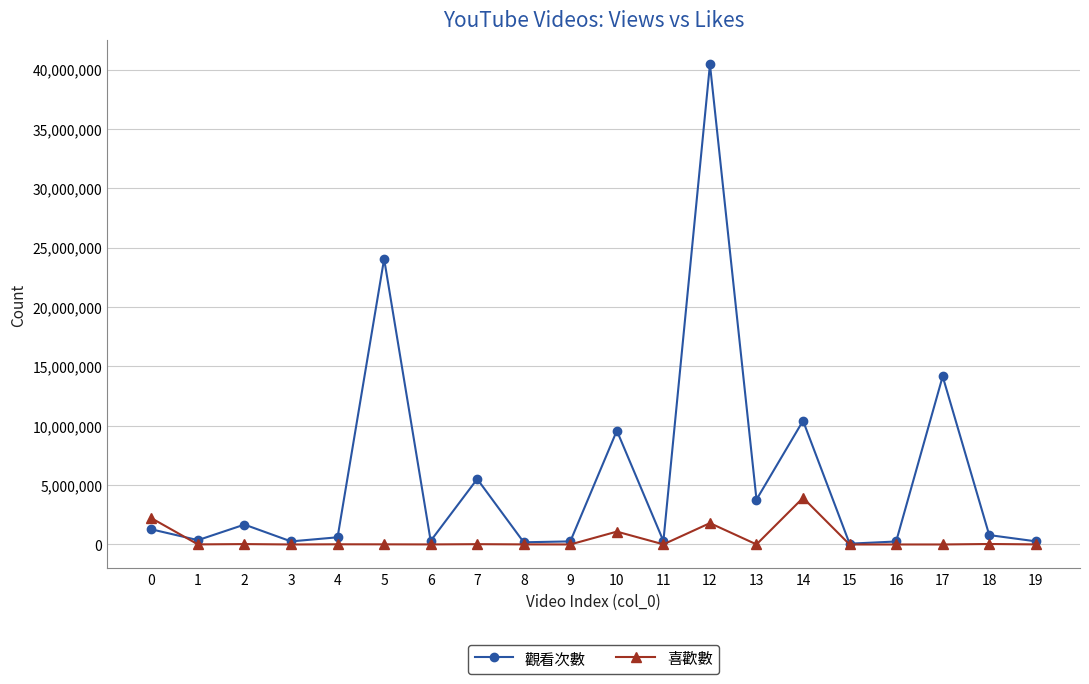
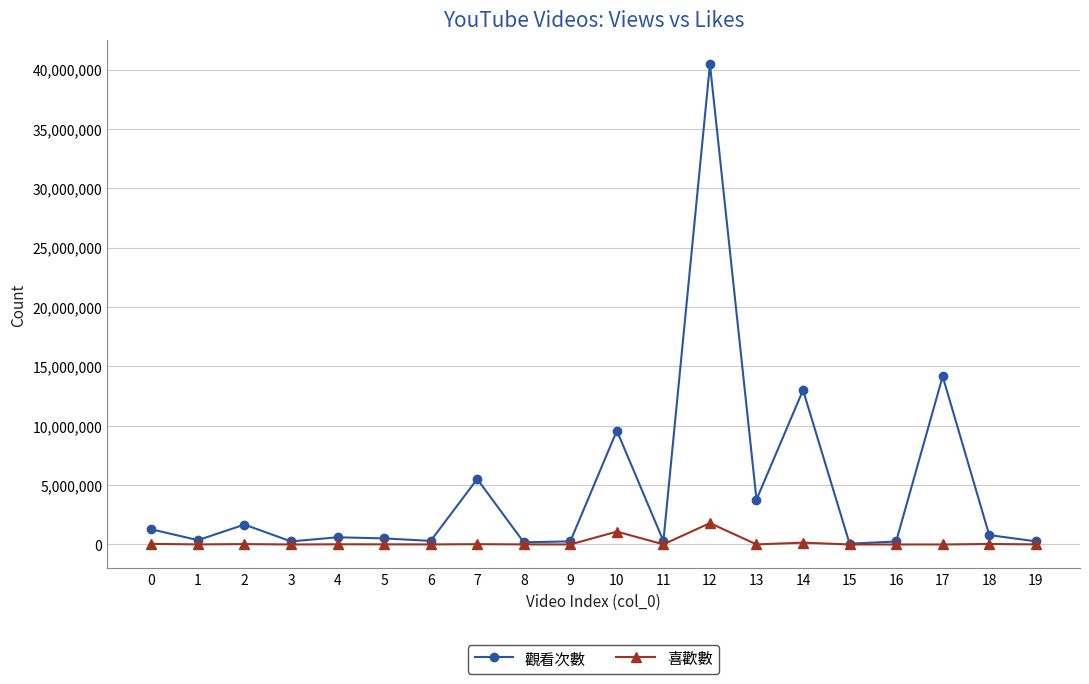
喜歡數, 0: 2,200,000 -> 100,000
觀看次數, 5: 24,100,000 -> 500,000
觀看次數, 14: 10,400,000 -> 13,000,000
喜歡數, 14: 3,900,000 -> 200,000
